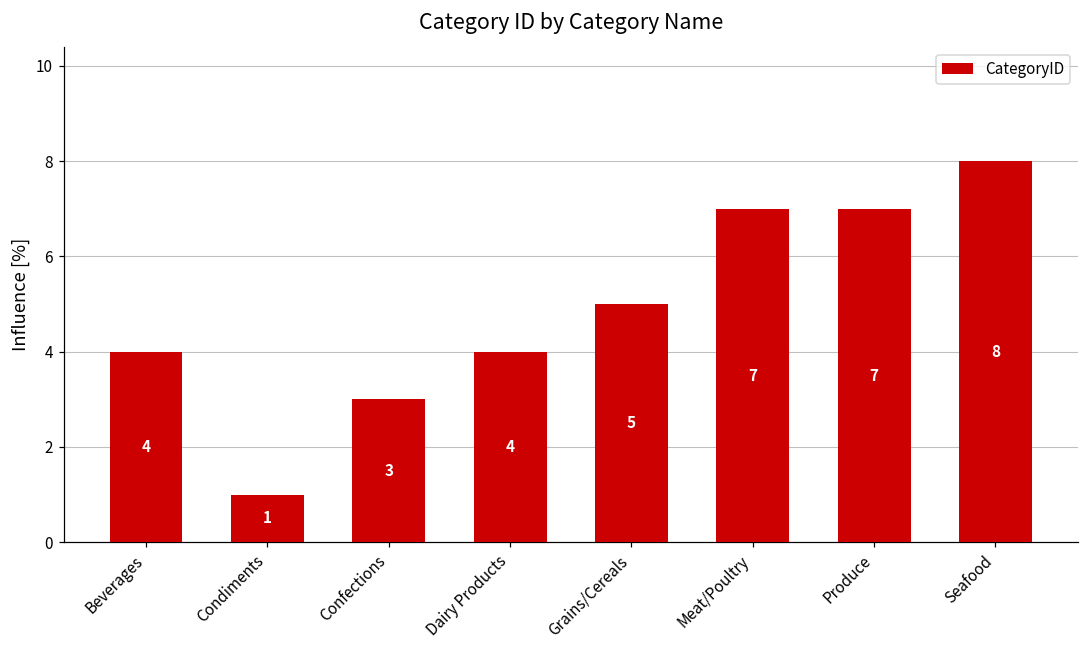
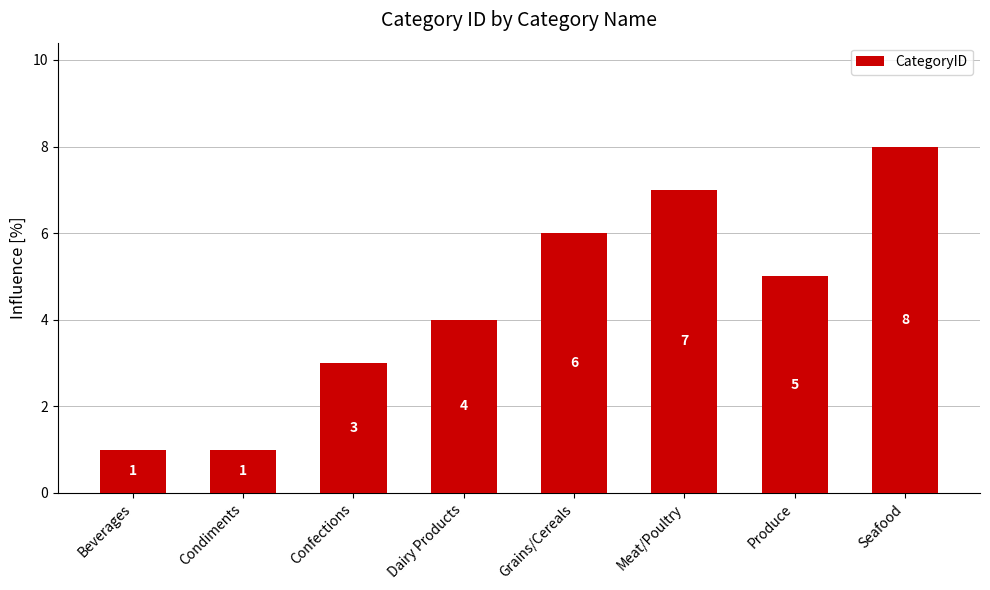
Beverages: 4 -> 1
Grains/Cereals: 5 -> 6
Produce: 7 -> 5
